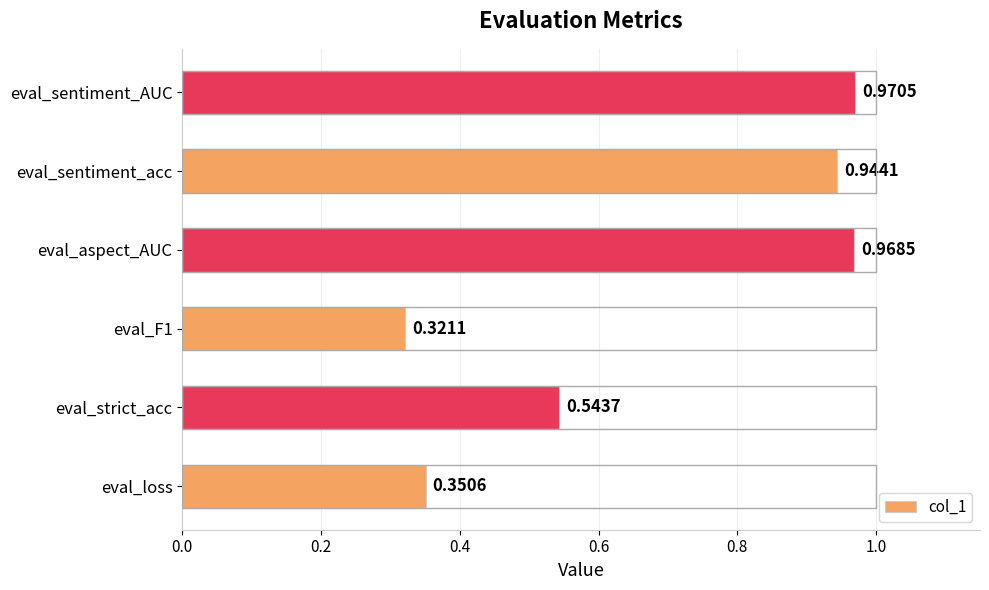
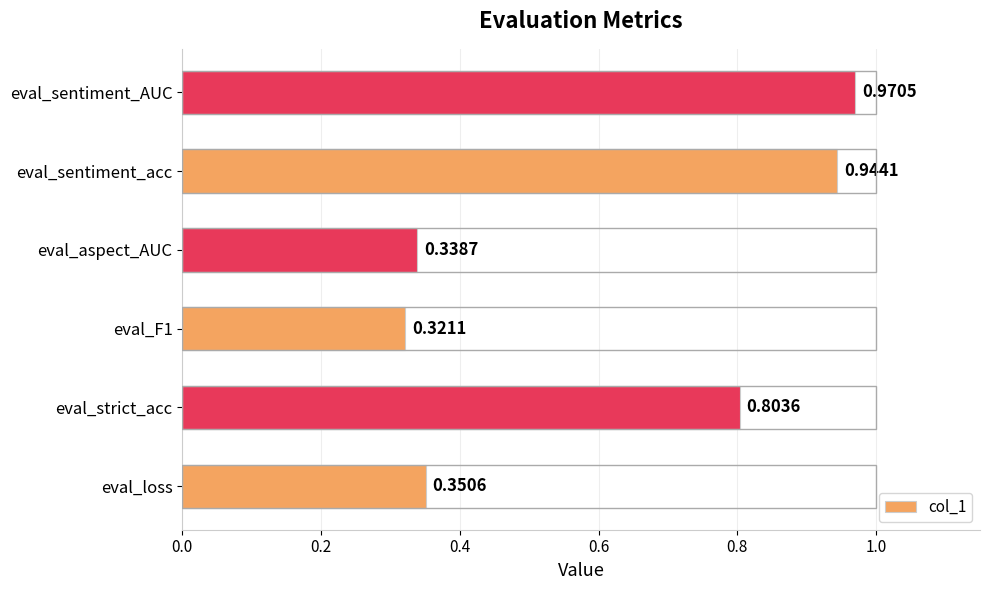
eval_aspect_AUC: 0.9685 -> 0.3387
eval_strict_acc: 0.5437 -> 0.8036
